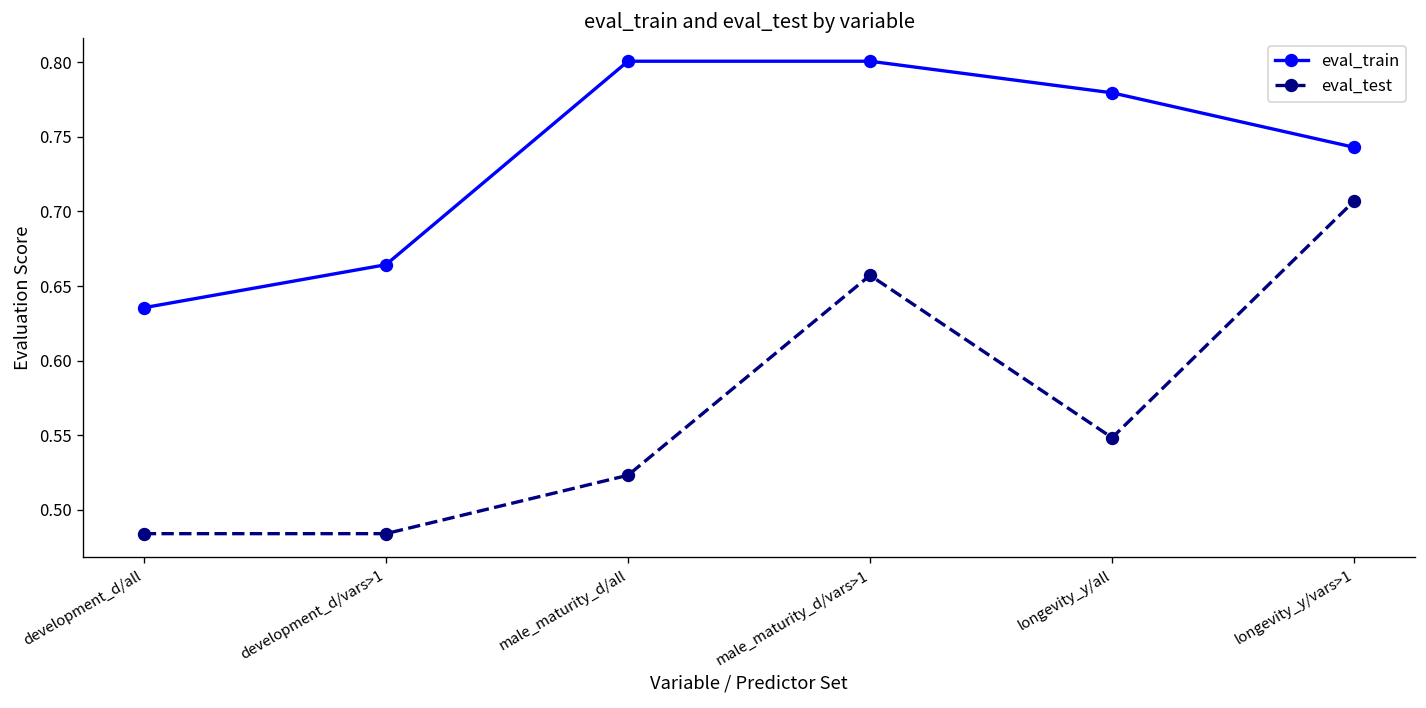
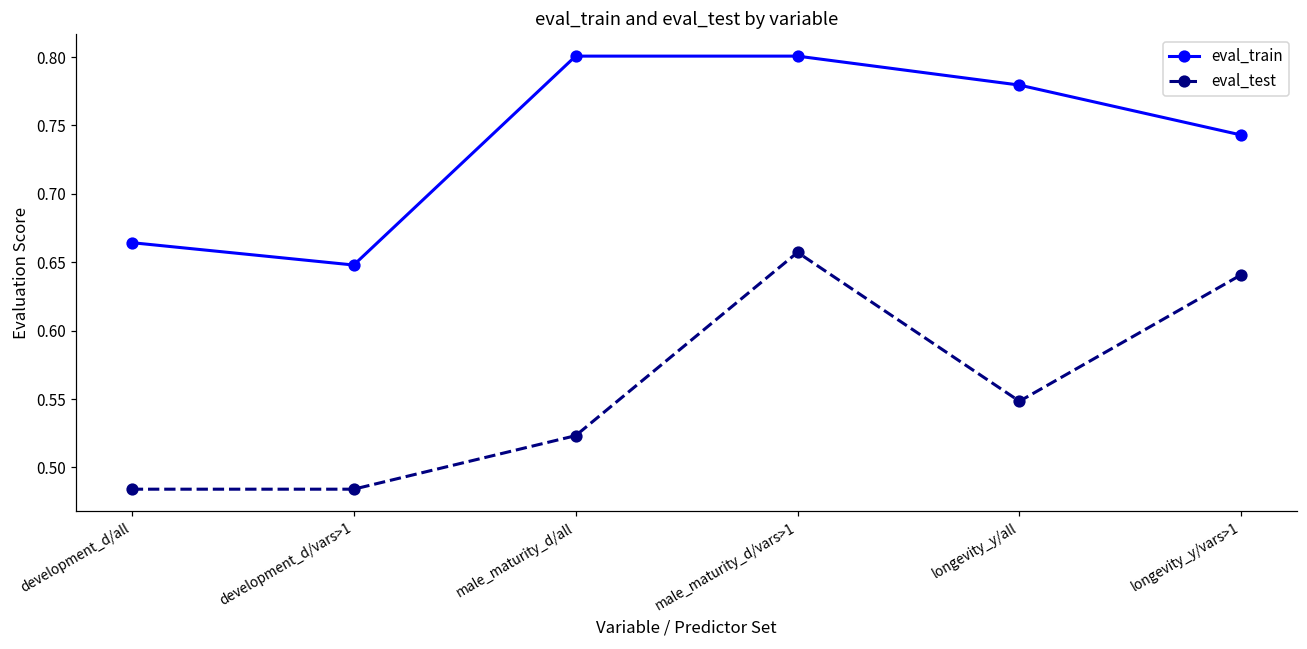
eval_train, development_d/all: 0.636 -> 0.664
eval_train, development_d/vars>1: 0.664 -> 0.648
eval_test, longevity_y/vars>1: 0.707 -> 0.641
